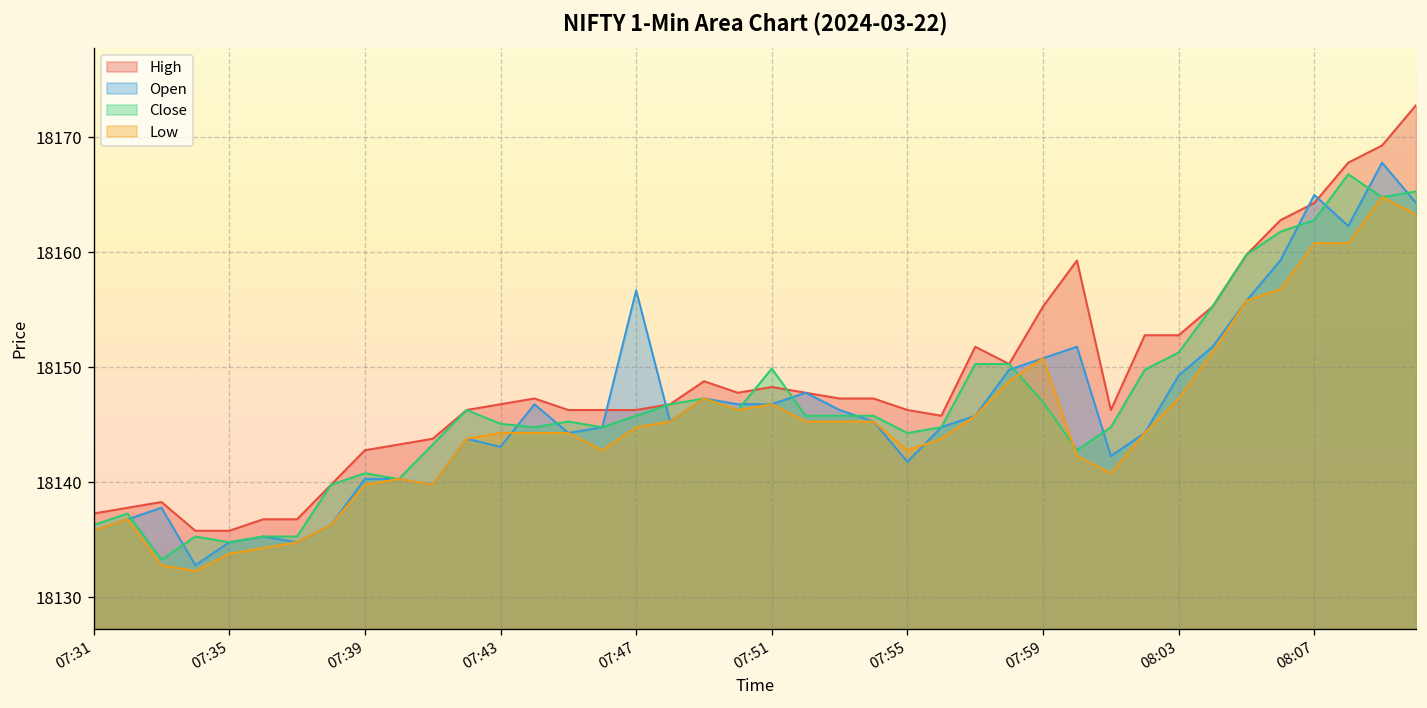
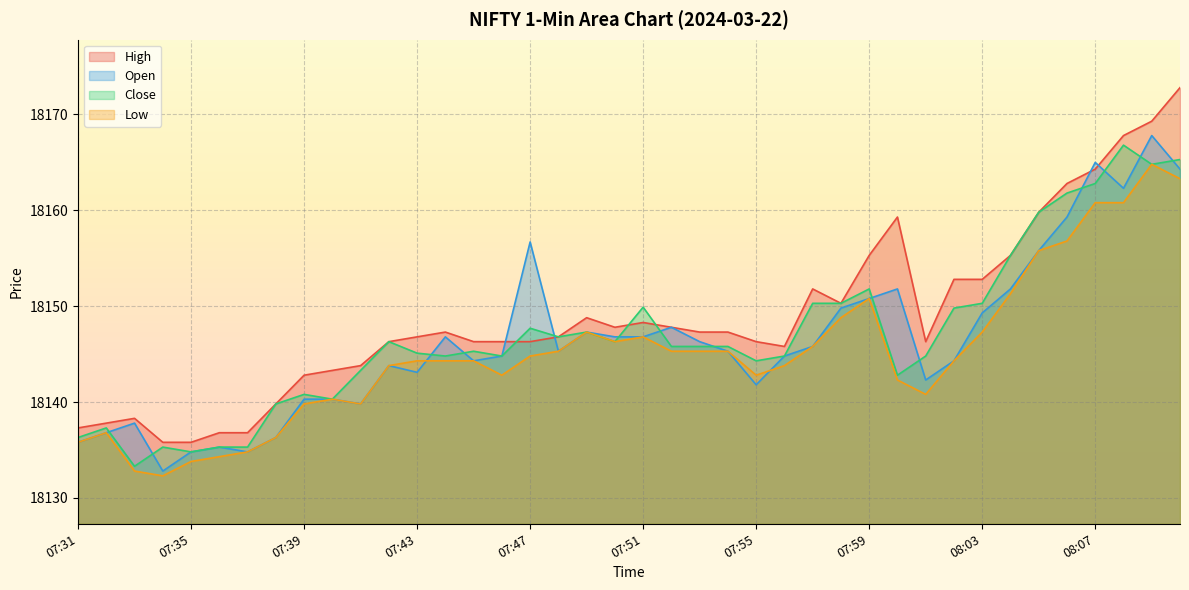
Close, 07:47: 18146 -> 18148
Close, 07:59: 18147 -> 18152
Close, 08:03: 18151 -> 18150
